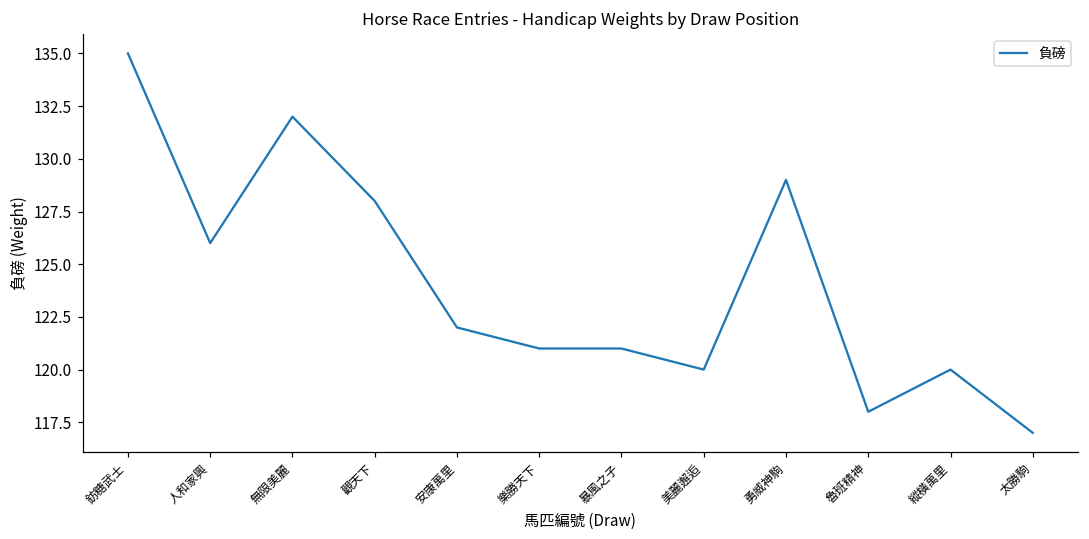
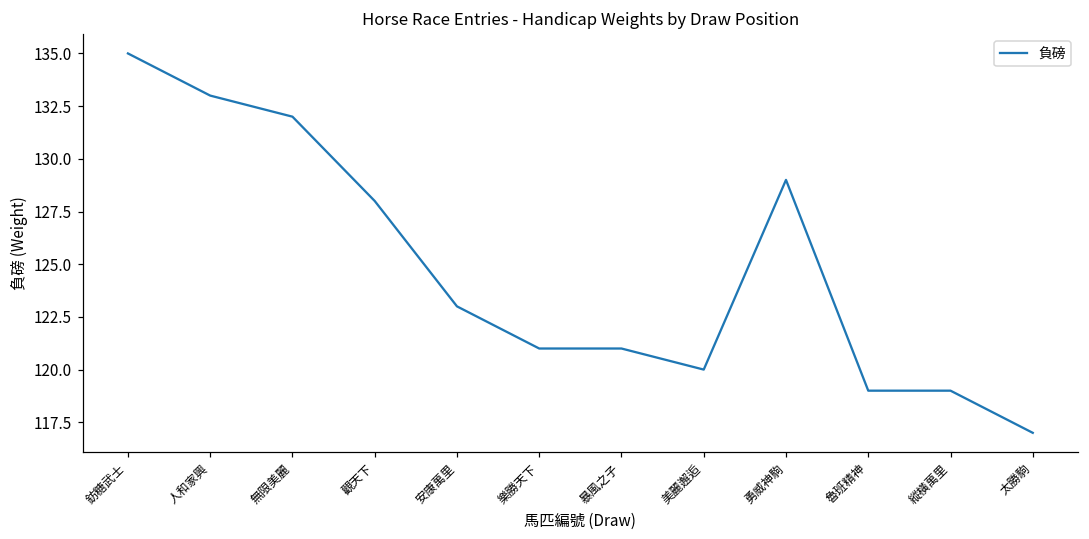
人和家興: 126 -> 133
安康萬里: 122 -> 123
魯班精神: 118 -> 119
縱橫萬里: 120 -> 119
